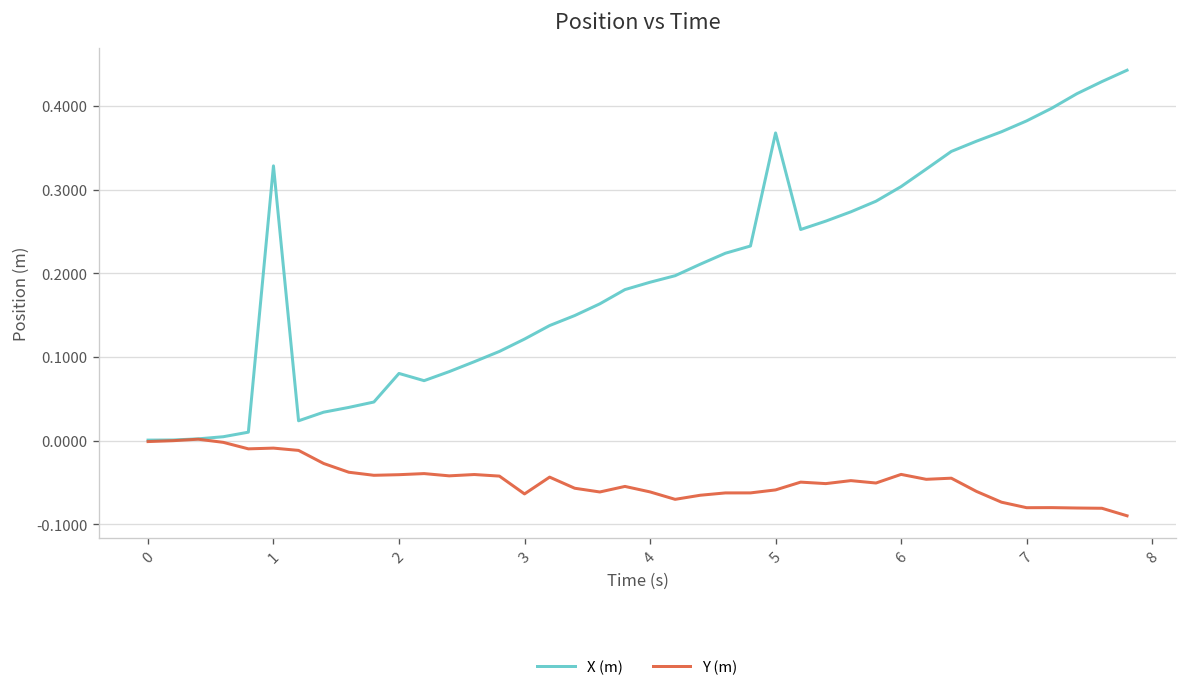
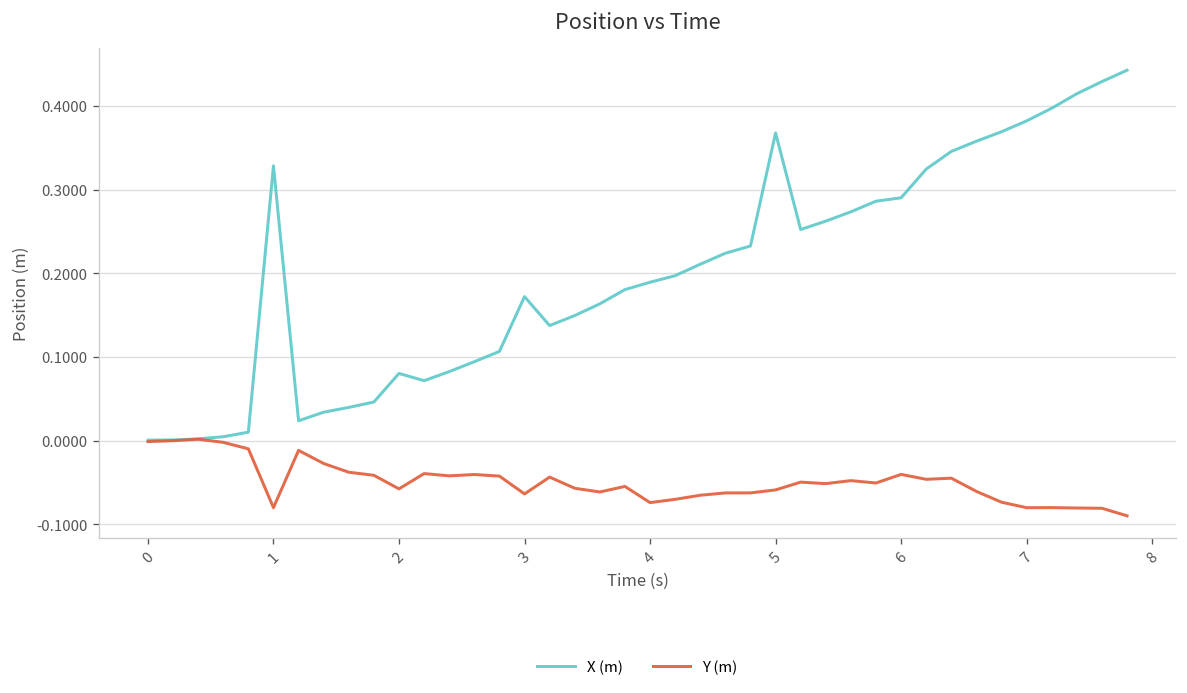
Y (m), 1: -0.01 -> -0.08
Y (m), 2: -0.04 -> -0.06
X (m), 3: 0.12 -> 0.17
Y (m), 4: -0.06 -> -0.07
X (m), 6: 0.30 -> 0.29
